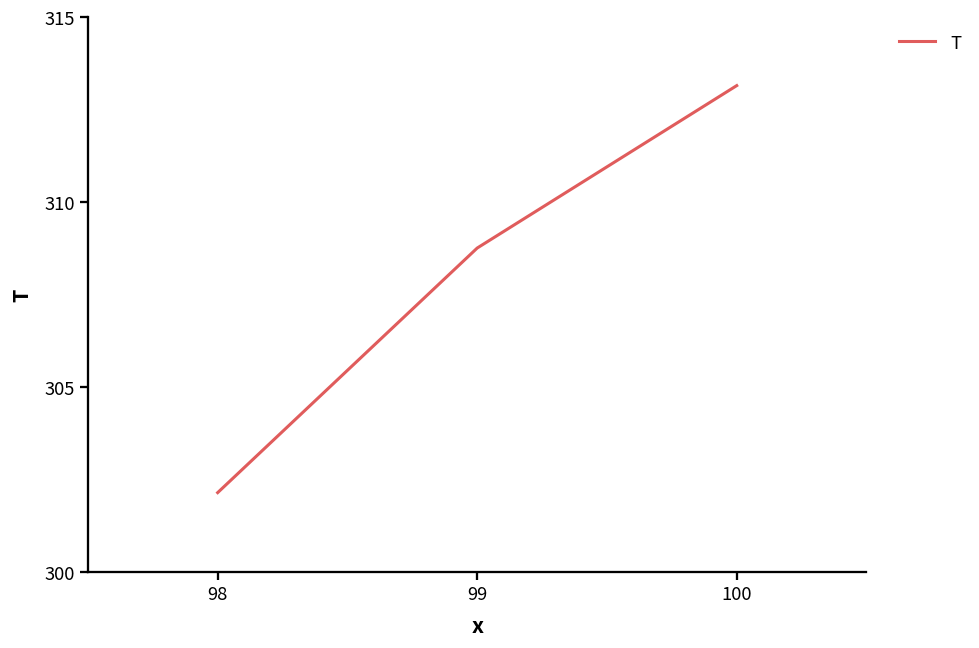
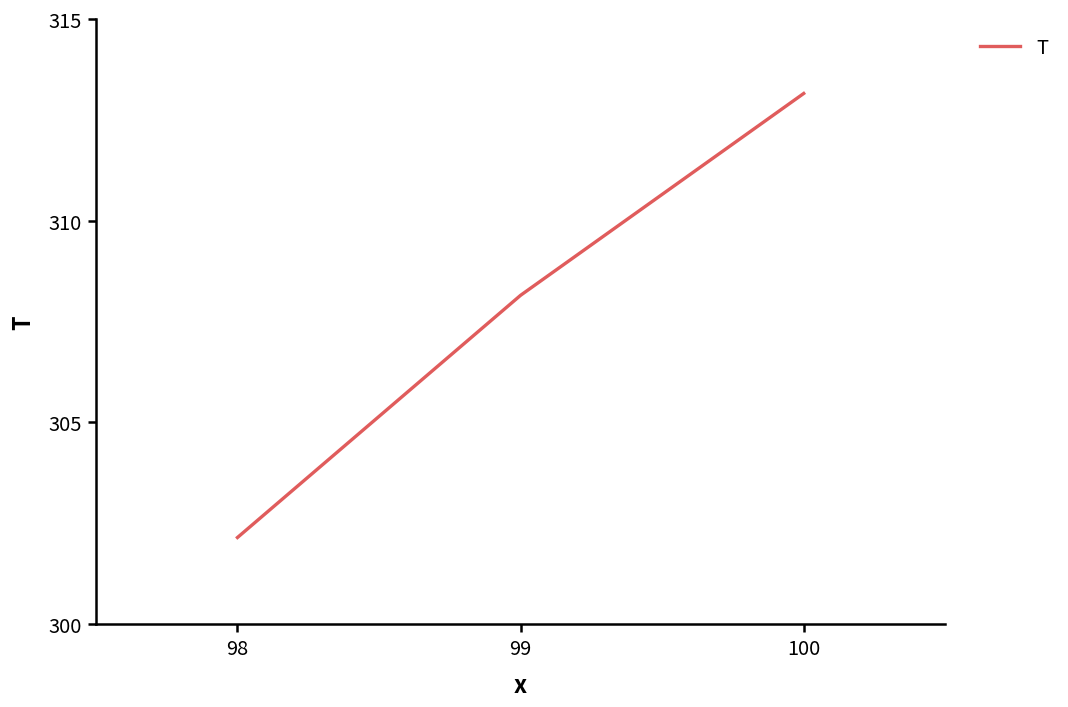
99: 308.8 -> 308.2
